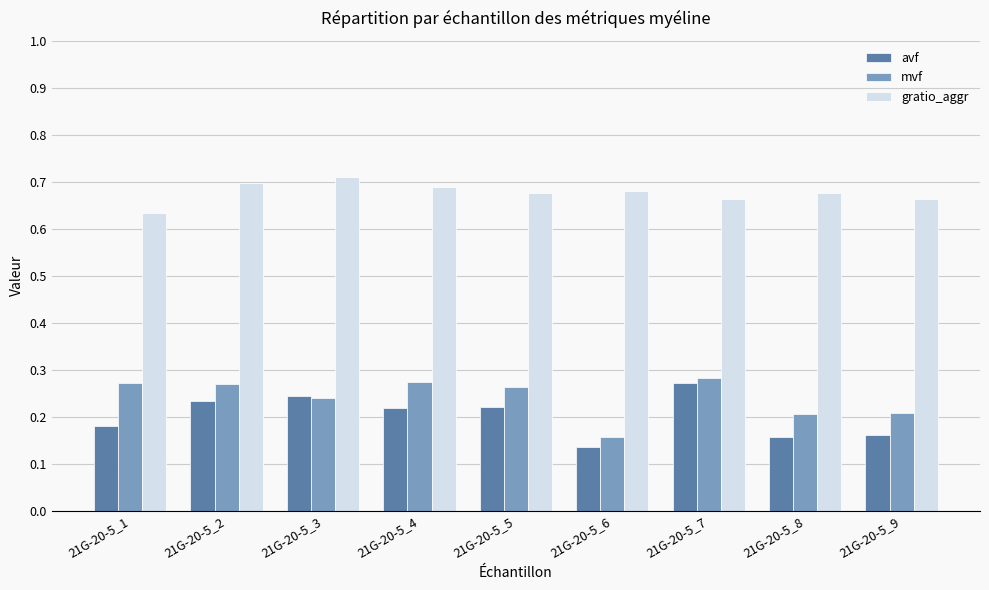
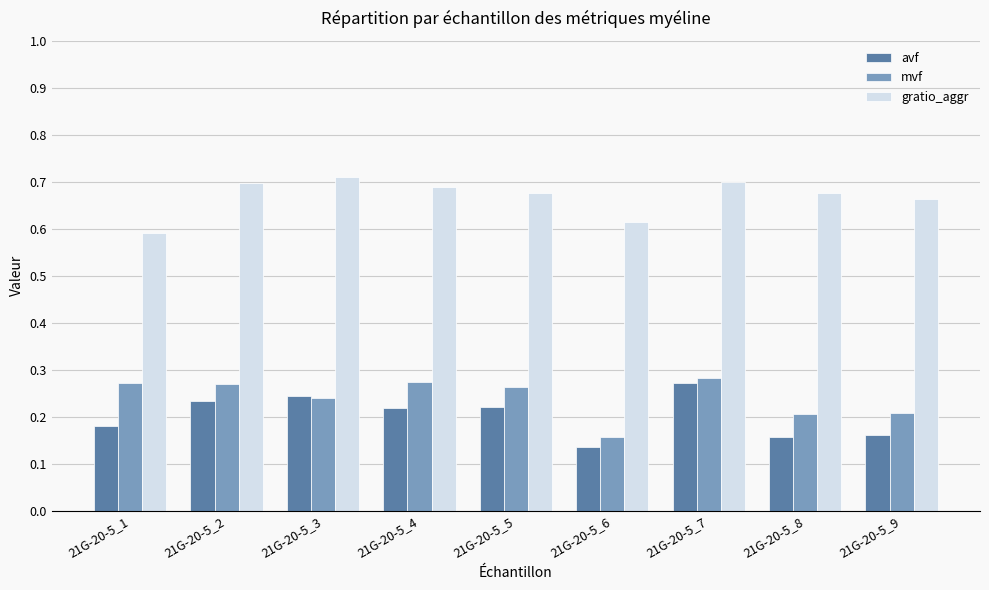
gratio_aggr, 21G-20-5_1: 0.63 -> 0.59
gratio_aggr, 21G-20-5_6: 0.68 -> 0.61
gratio_aggr, 21G-20-5_7: 0.66 -> 0.70
